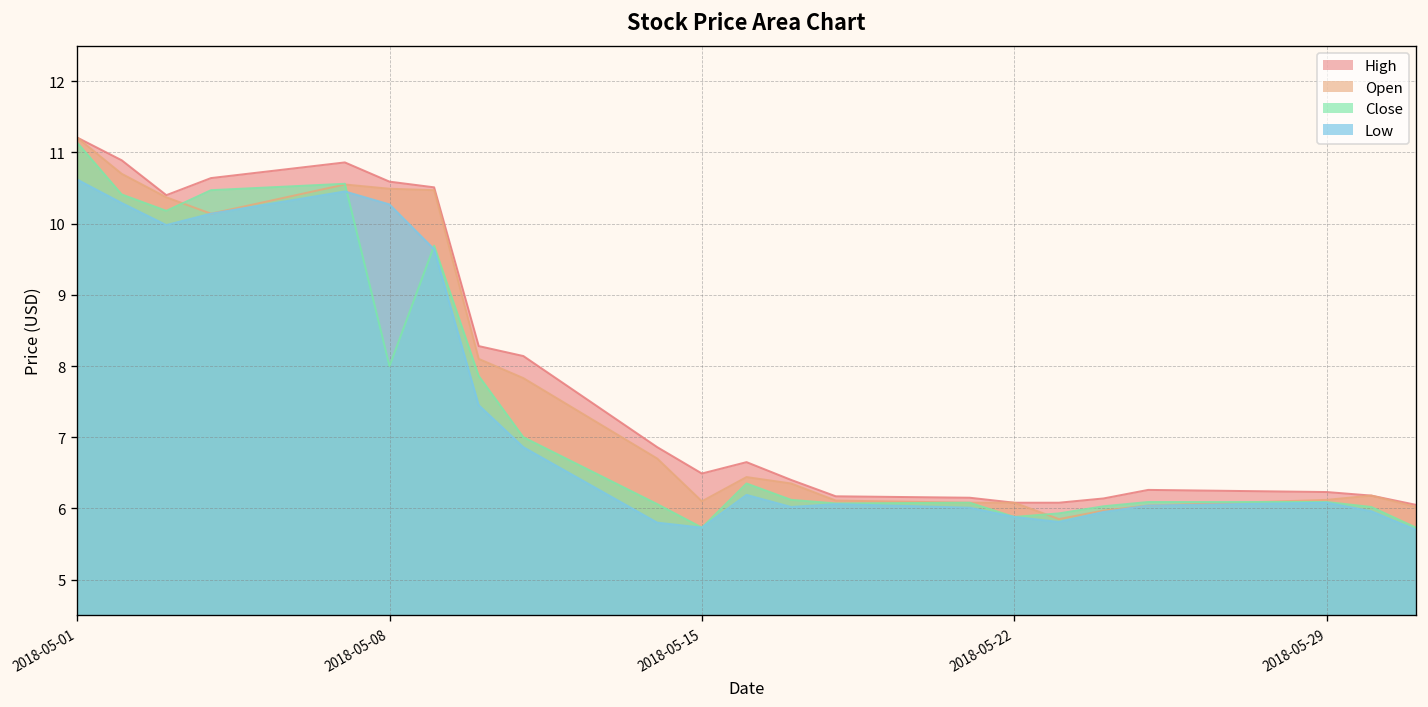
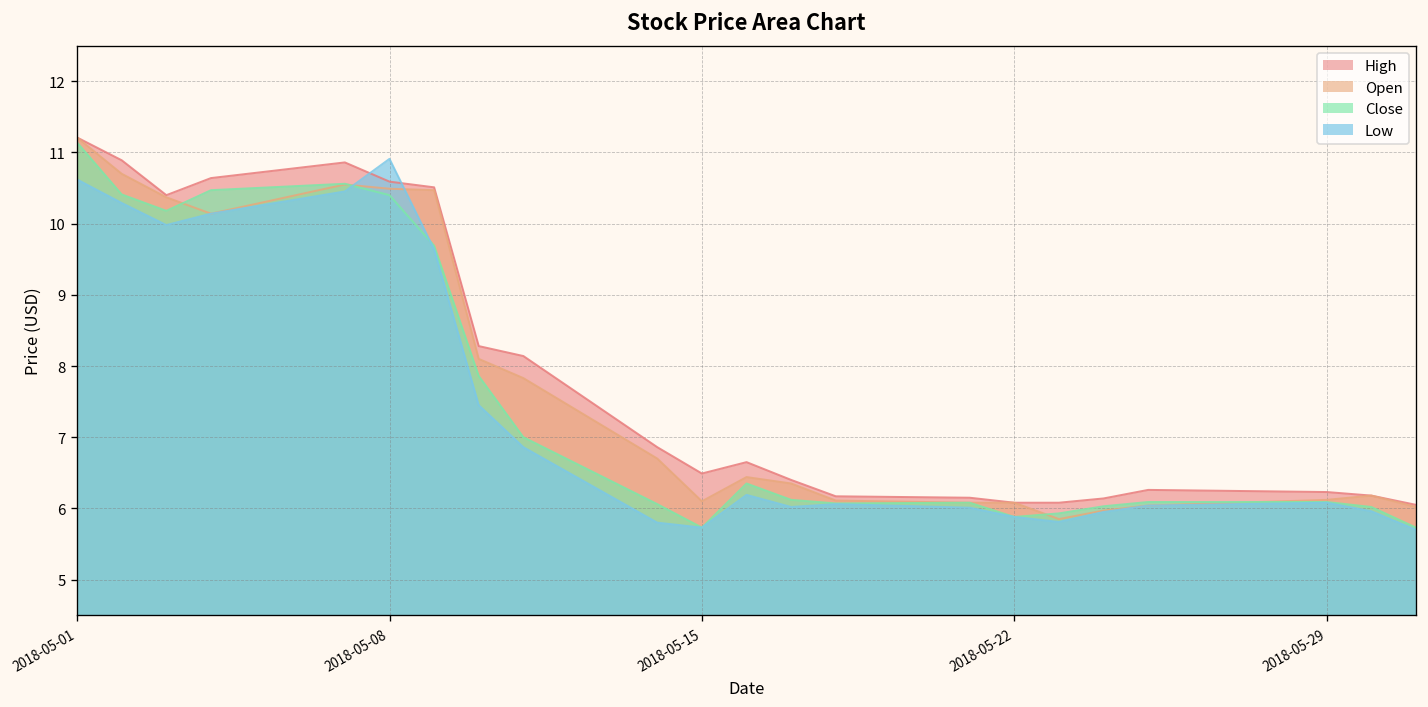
Close, 2018-05-08: 8.0 -> 10.4
Low, 2018-05-08: 10.3 -> 10.9
